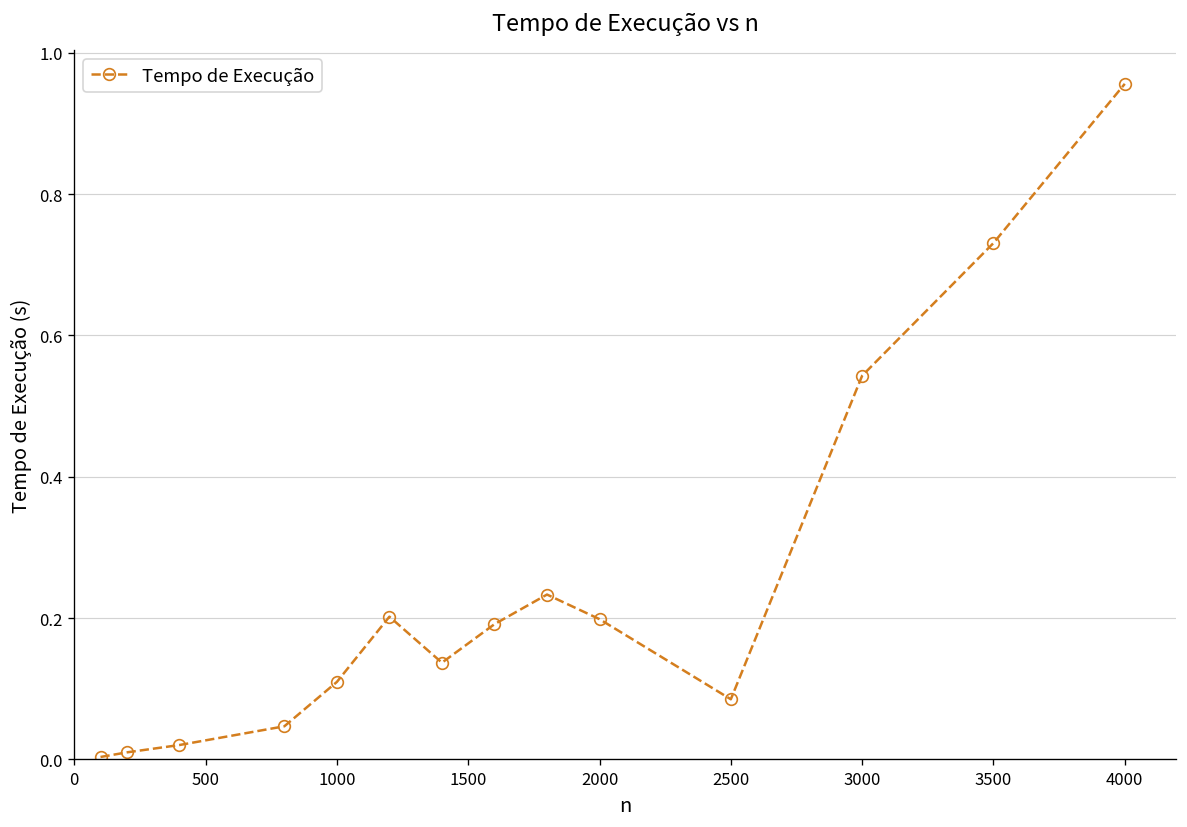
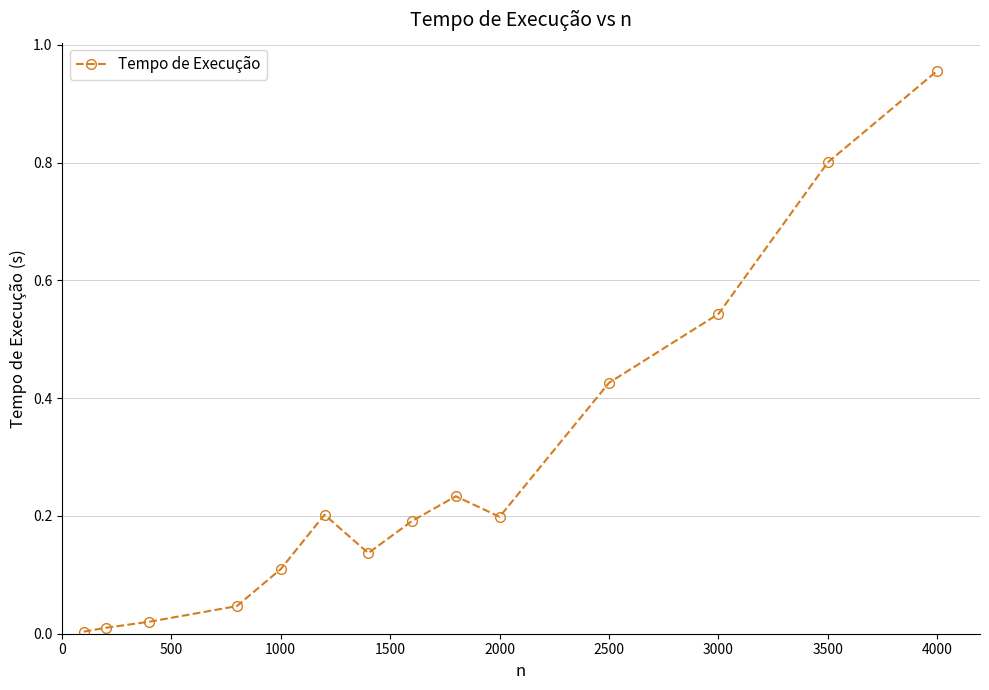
2500: 0.09 -> 0.43
3500: 0.73 -> 0.80
